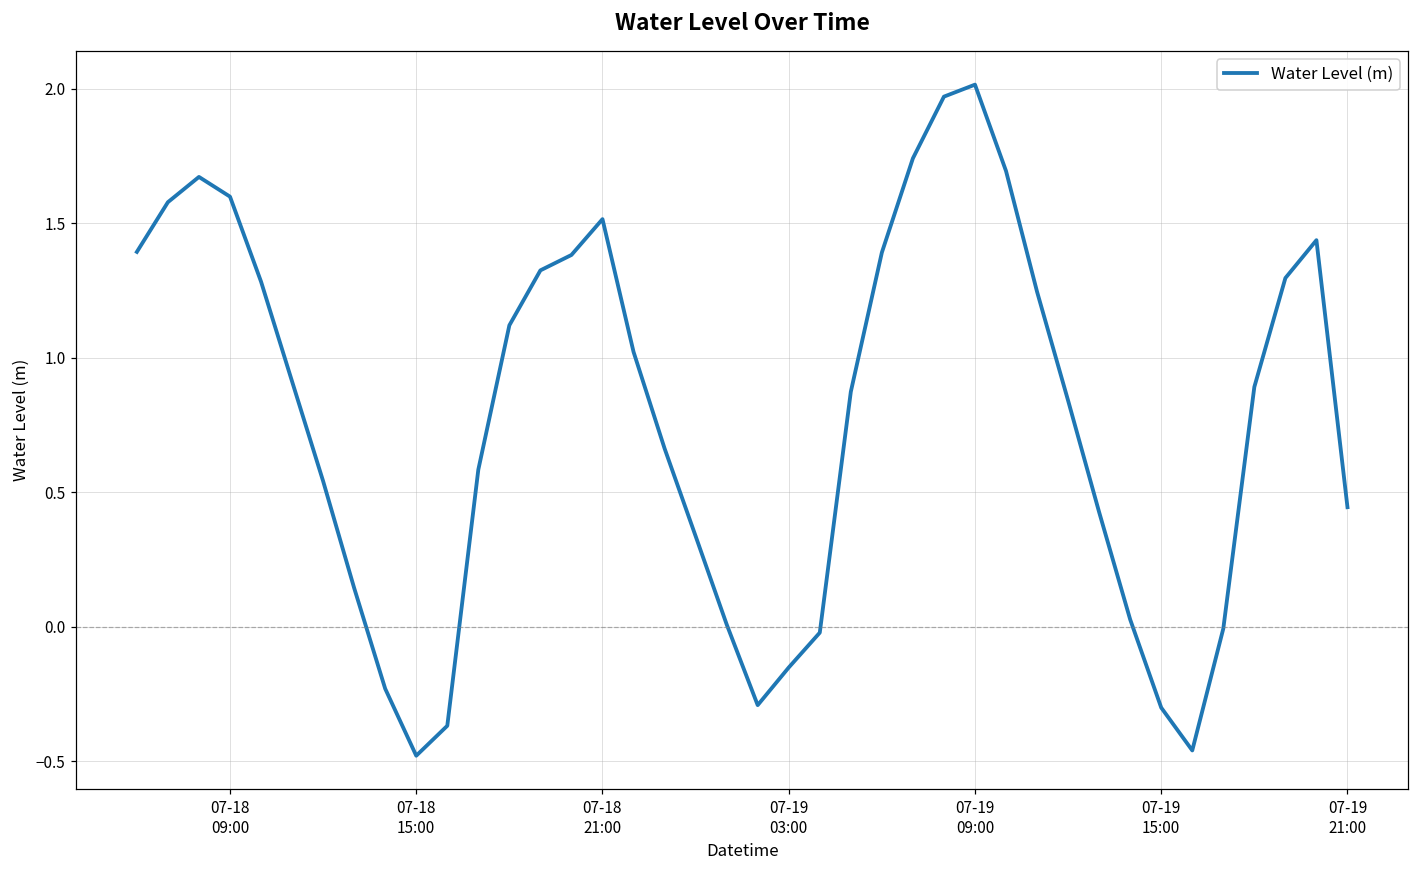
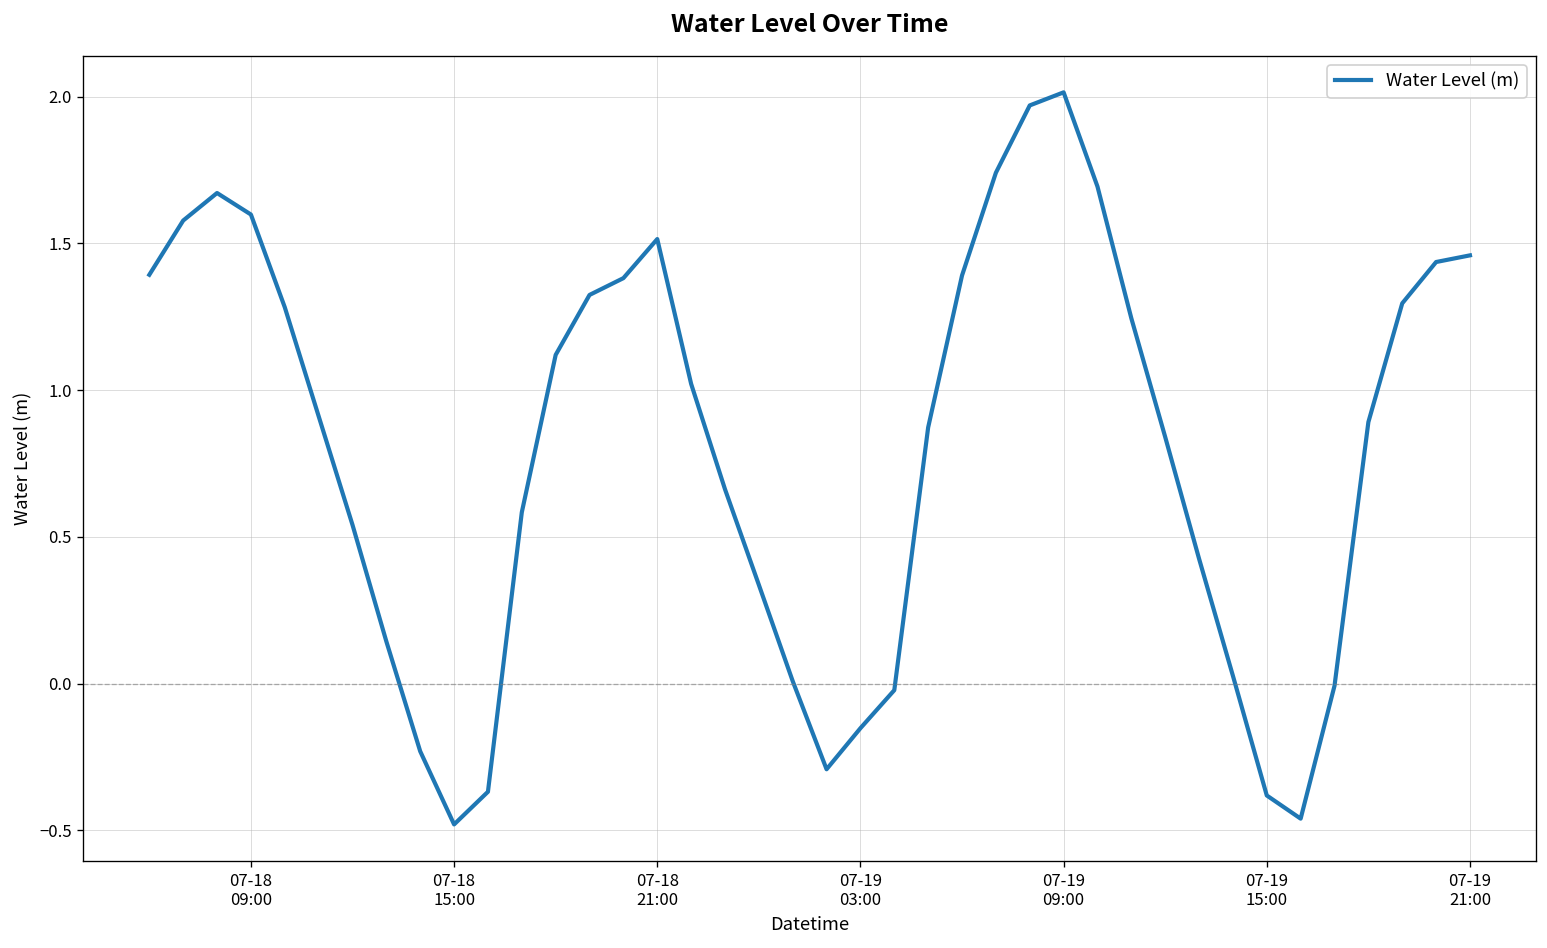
07-19 15:00: -0.30 -> -0.38
07-19 21:00: 0.44 -> 1.46
